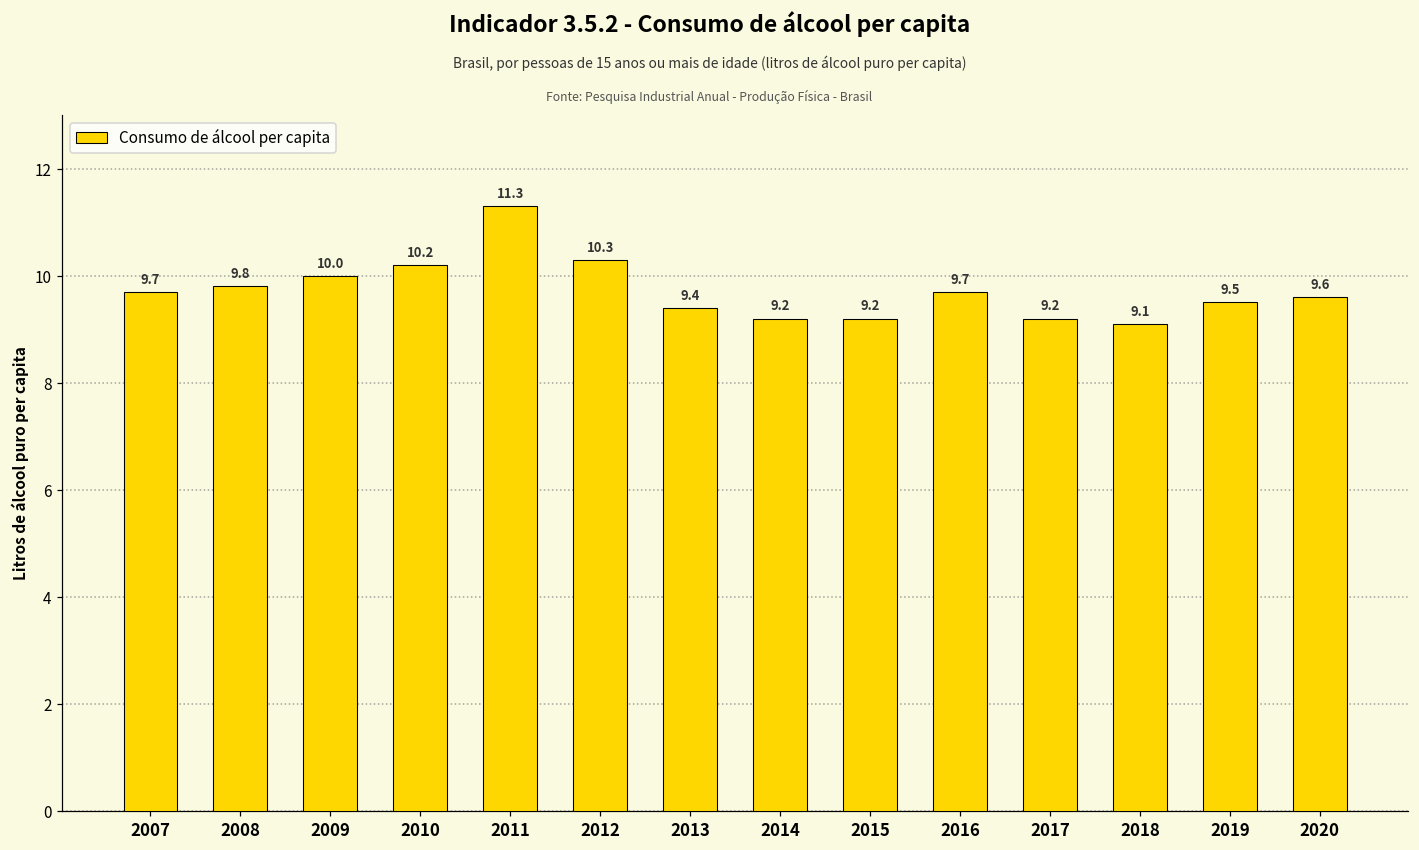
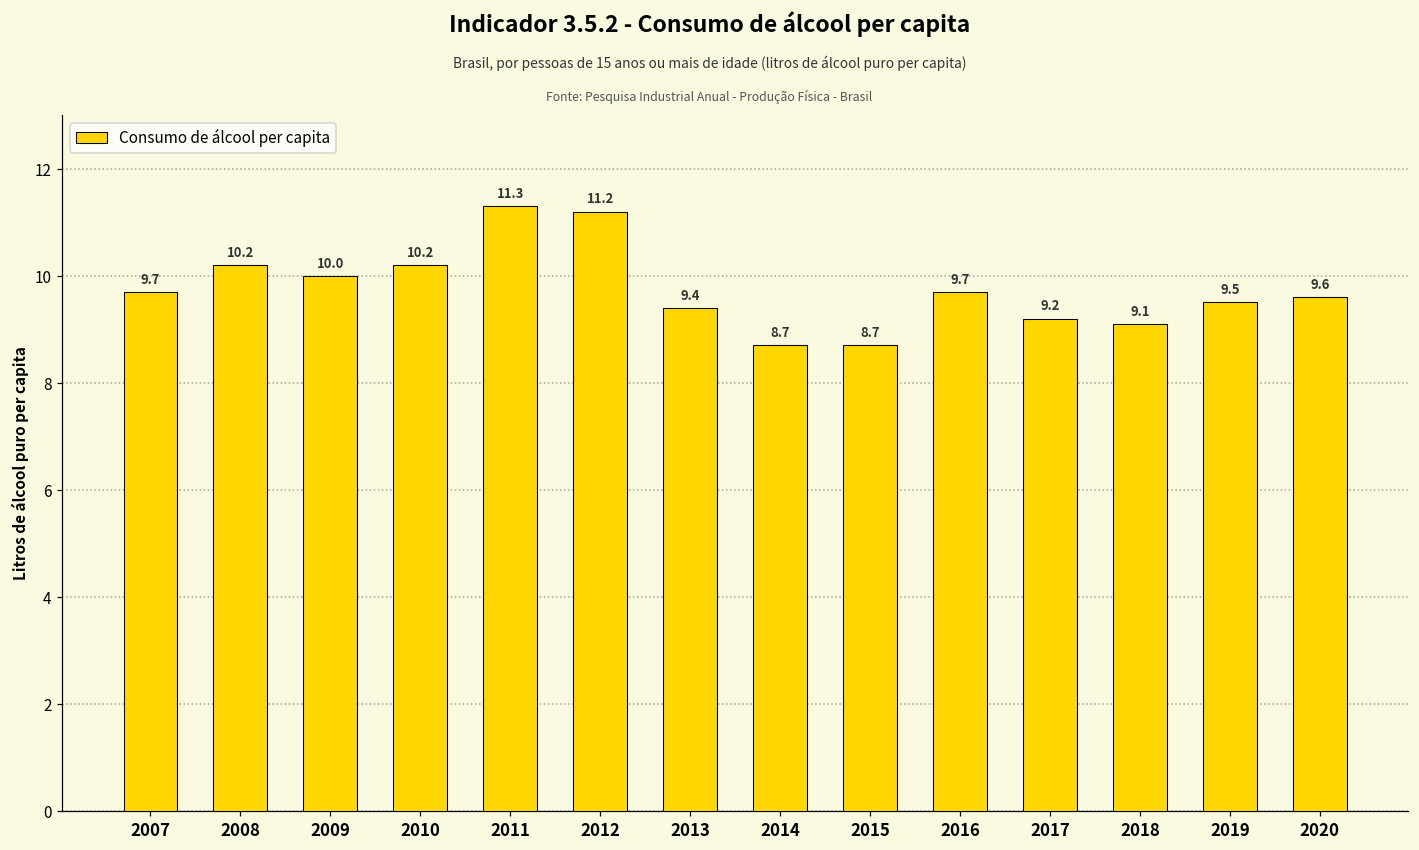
2008: 9.8 -> 10.2
2012: 10.3 -> 11.2
2014: 9.2 -> 8.7
2015: 9.2 -> 8.7
